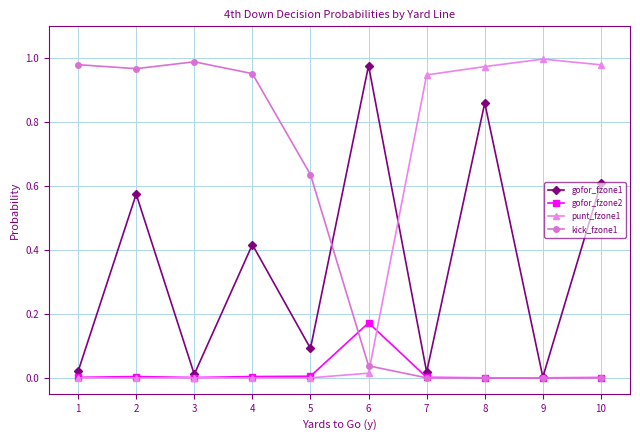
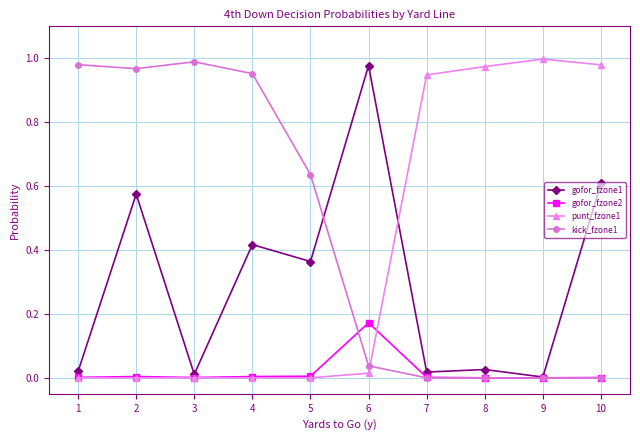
gofor_fzone1, 5: 0.09 -> 0.36
gofor_fzone1, 8: 0.86 -> 0.03
